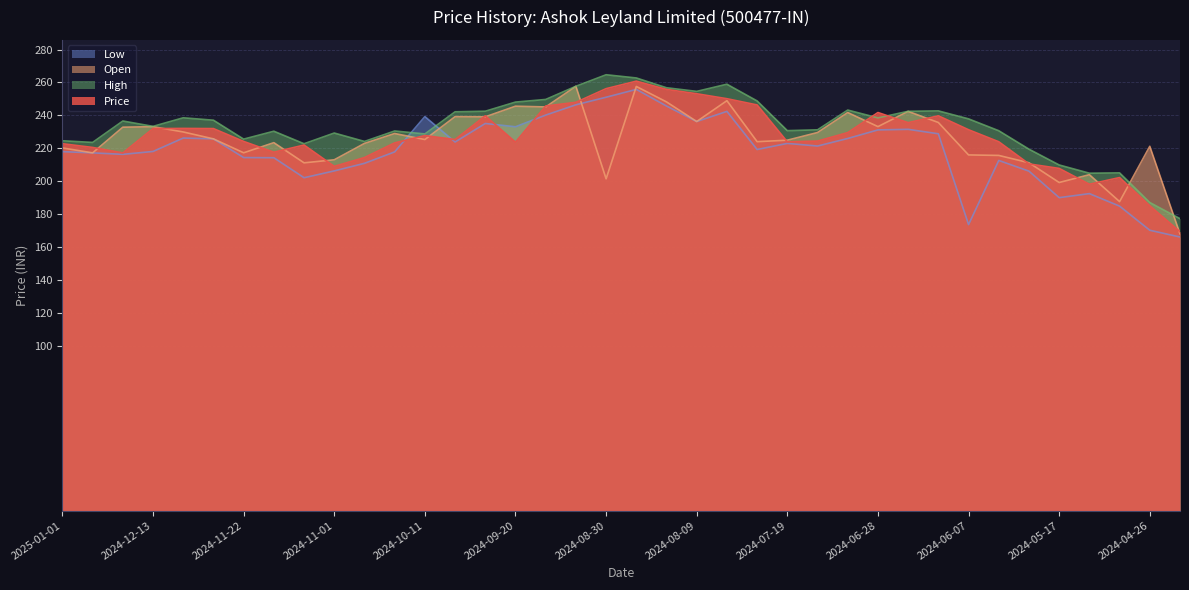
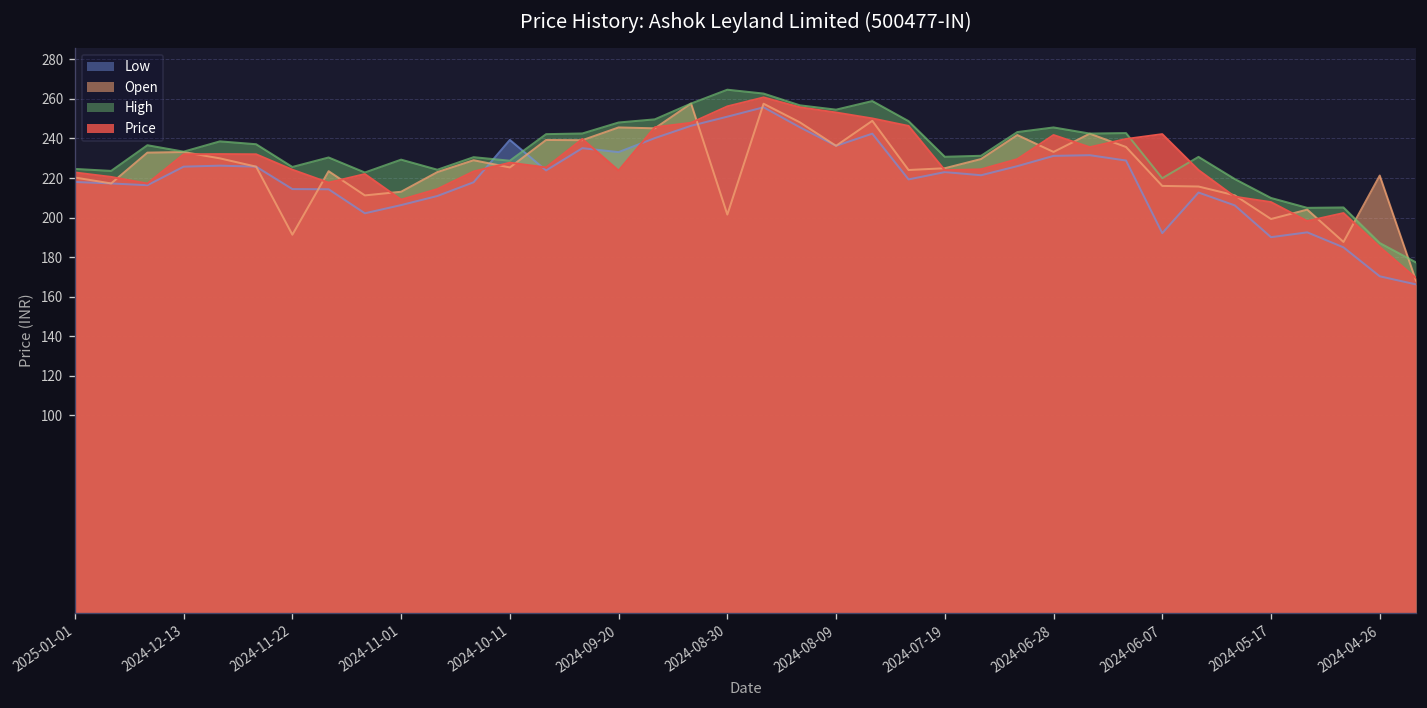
Low, 2024-12-13: 218 -> 226
Open, 2024-11-22: 217 -> 191
High, 2024-06-28: 239 -> 246
Low, 2024-06-07: 174 -> 192
High, 2024-06-07: 238 -> 220
Price, 2024-06-07: 231 -> 242
